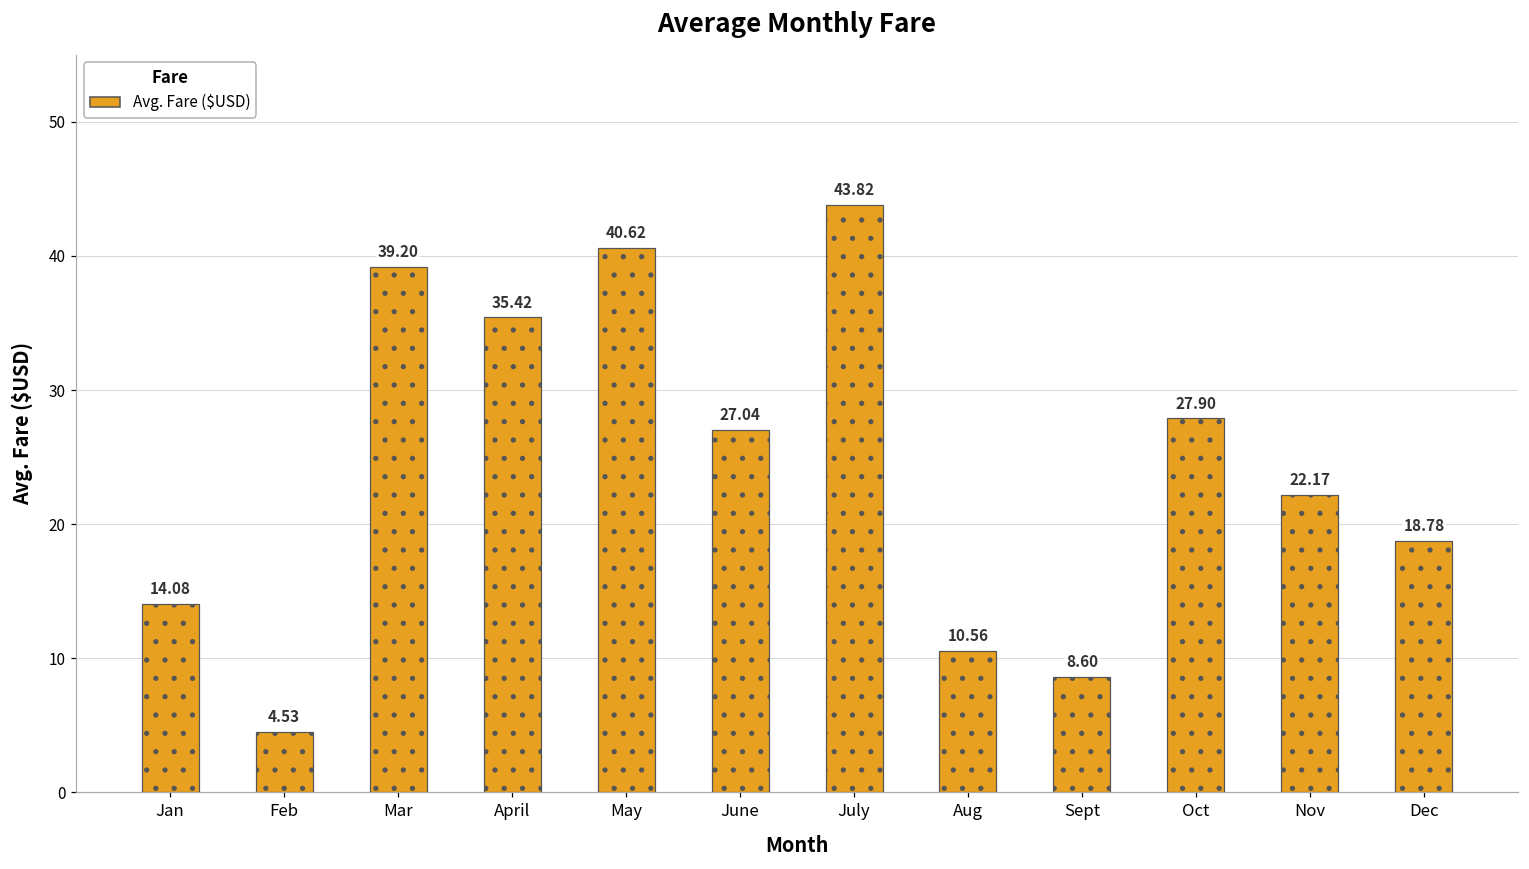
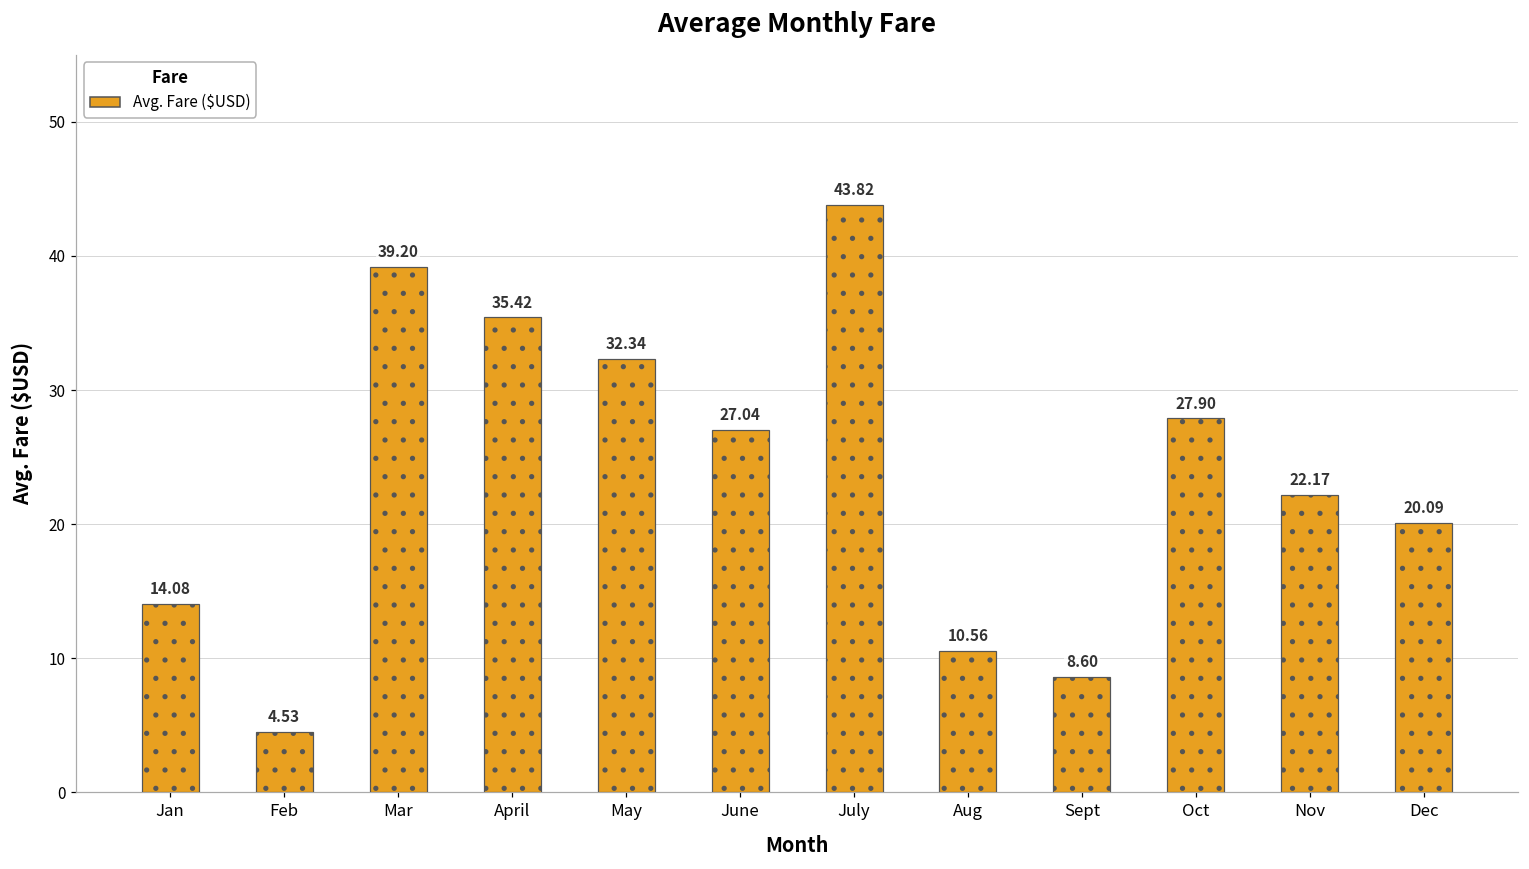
May: 40.62 -> 32.34
Dec: 18.78 -> 20.09
